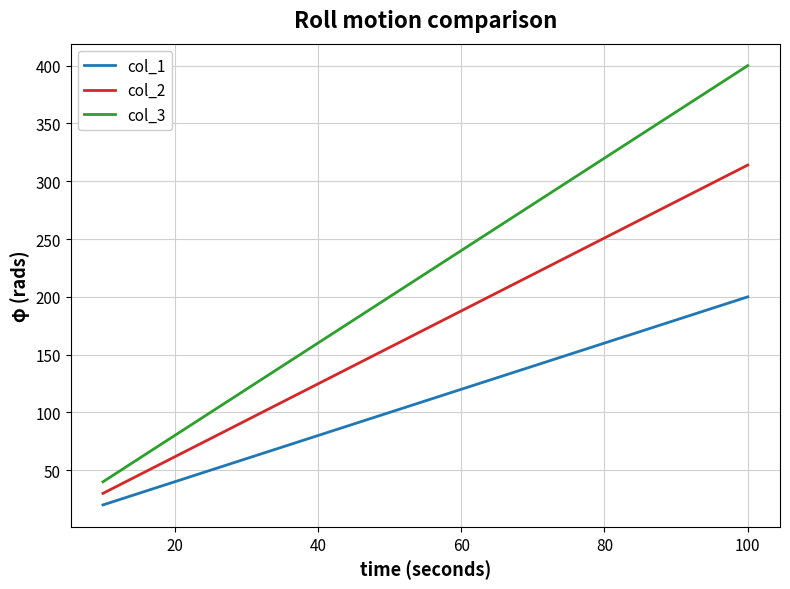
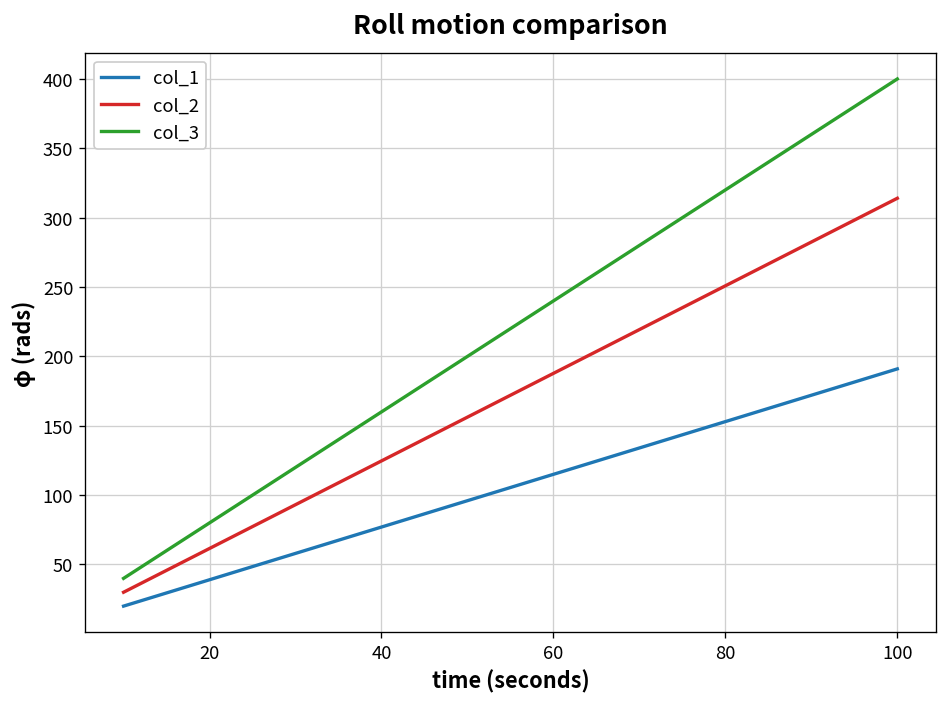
col_1, 100: 200 -> 191
